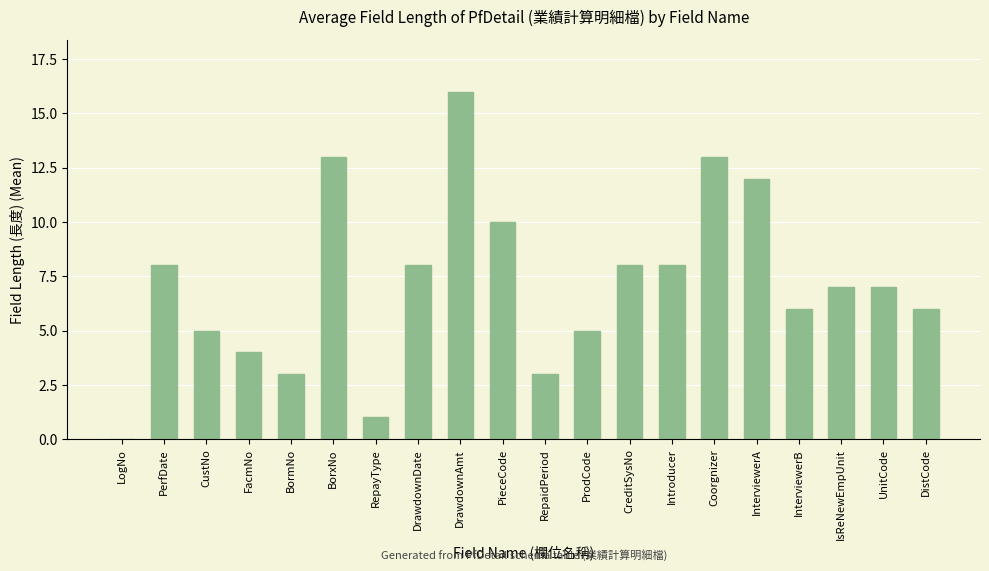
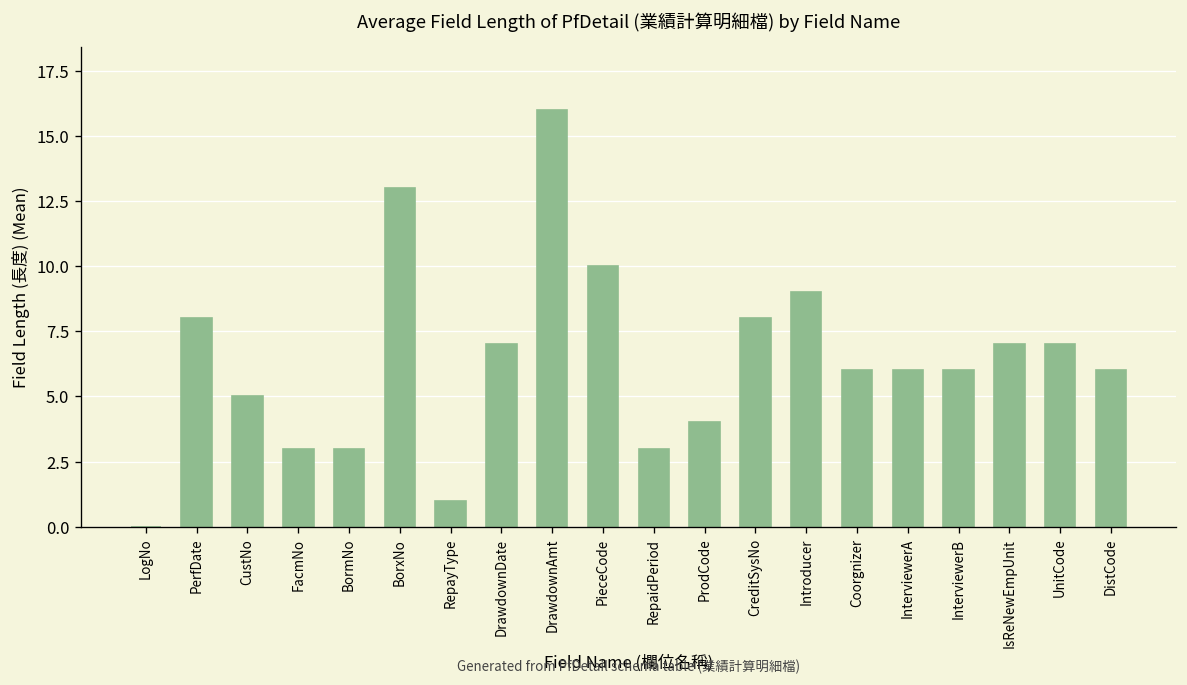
FacmNo: 4 -> 3
DrawdownDate: 8 -> 7
ProdCode: 5 -> 4
Introducer: 8 -> 9
Coorgnizer: 13 -> 6
InterviewerA: 12 -> 6
